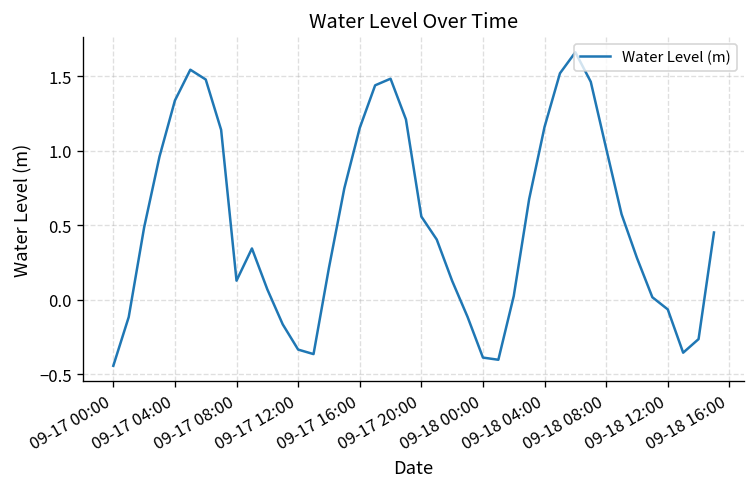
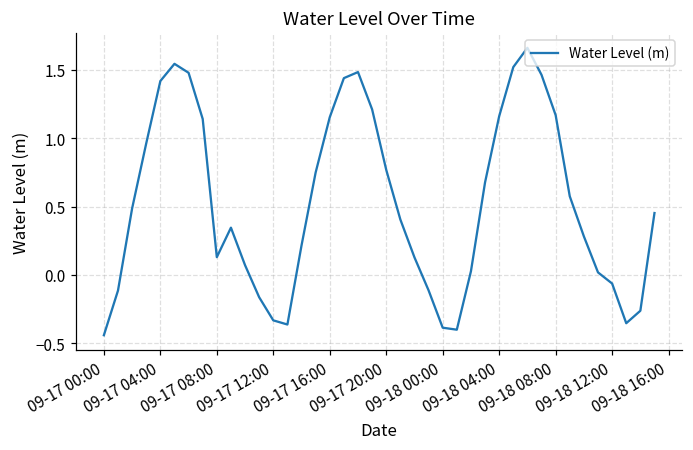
09-17 04:00: 1.34 -> 1.42
09-17 20:00: 0.56 -> 0.77
09-18 08:00: 1.02 -> 1.17
